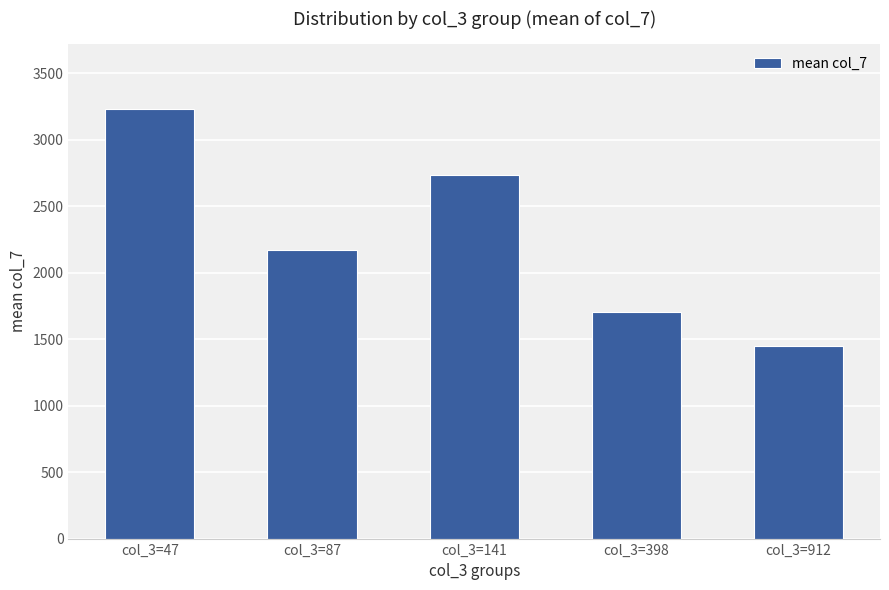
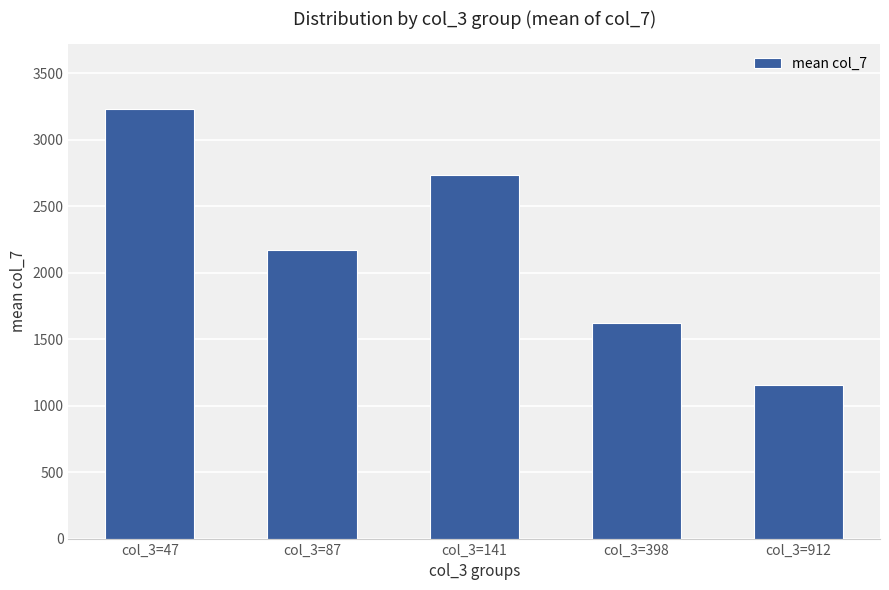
col_3=398: 1700 -> 1620
col_3=912: 1450 -> 1150
